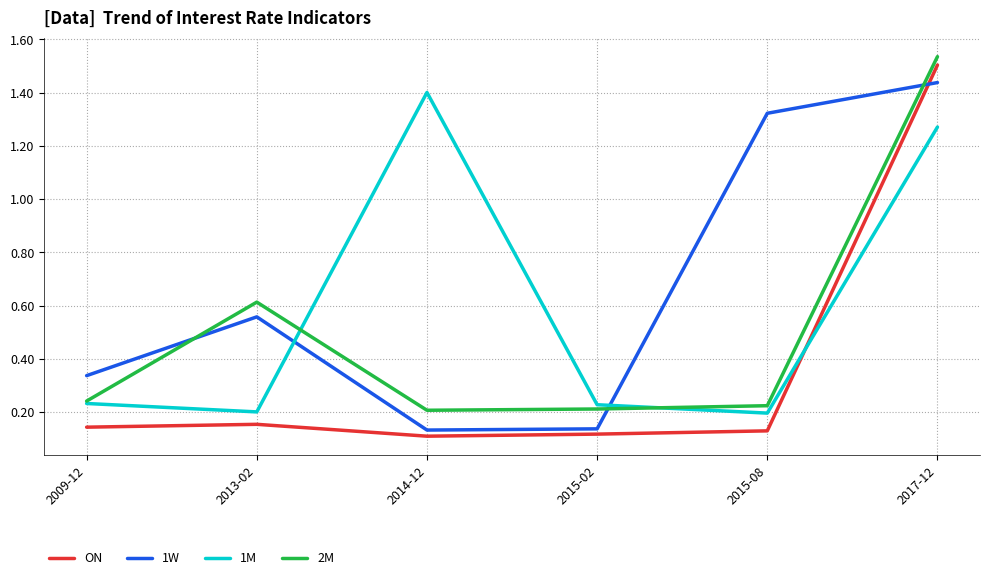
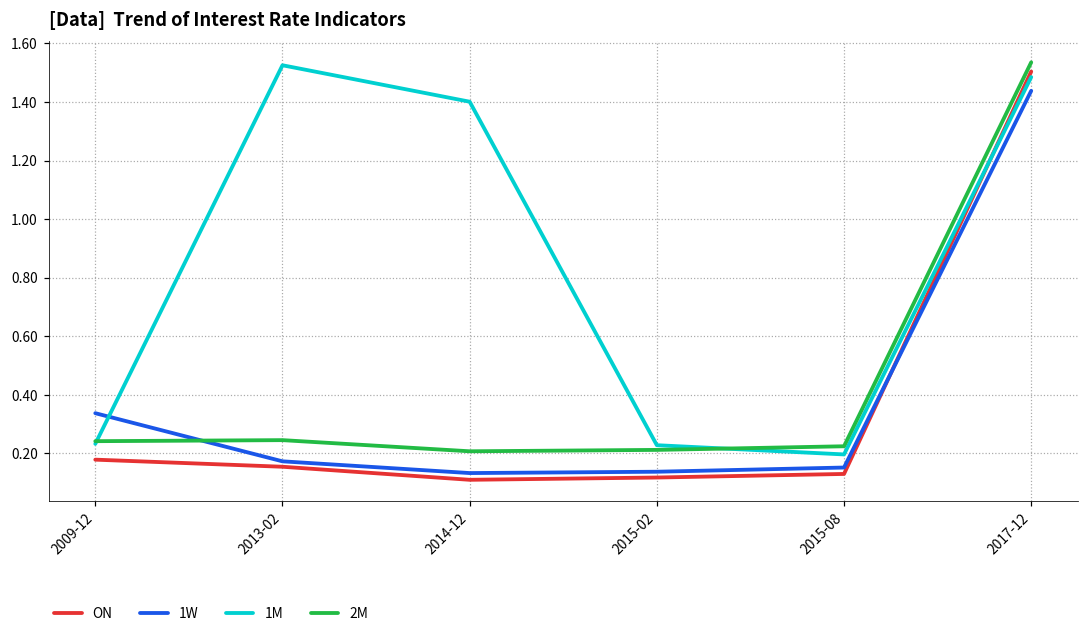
ON, 2009-12: 0.14 -> 0.18
1W, 2013-02: 0.56 -> 0.17
1M, 2013-02: 0.20 -> 1.53
2M, 2013-02: 0.61 -> 0.25
1W, 2015-08: 1.32 -> 0.15
1M, 2017-12: 1.27 -> 1.49
